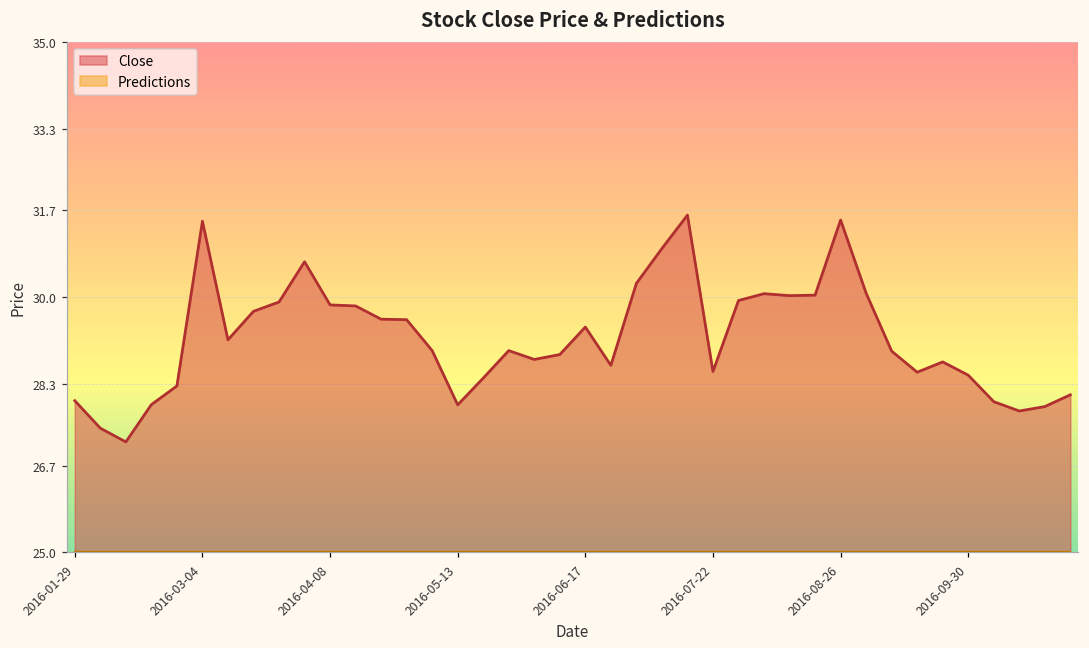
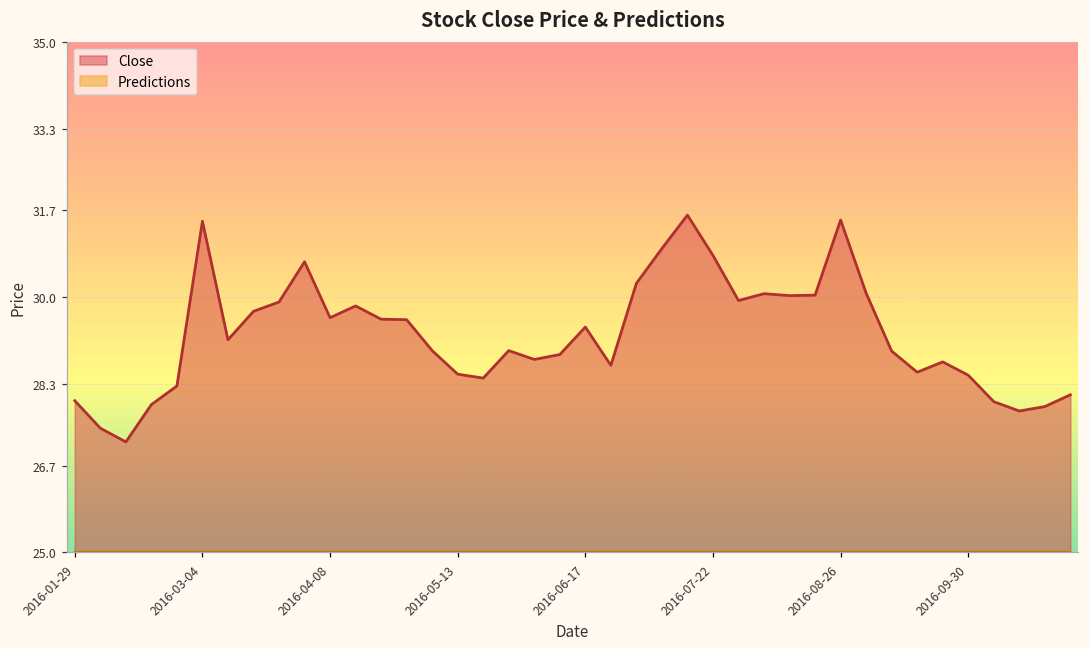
Close, 2016-04-08: 29.8 -> 29.6
Close, 2016-05-13: 27.9 -> 28.5
Close, 2016-07-22: 28.5 -> 30.8
